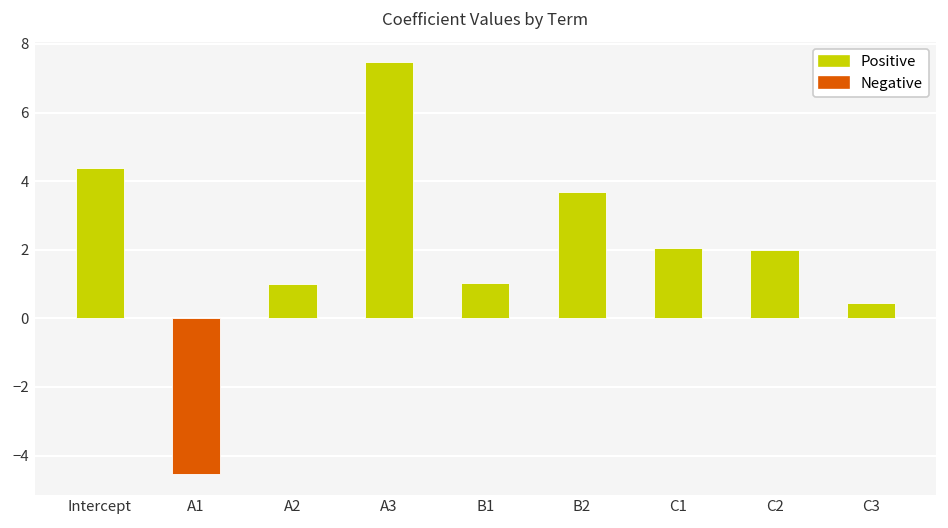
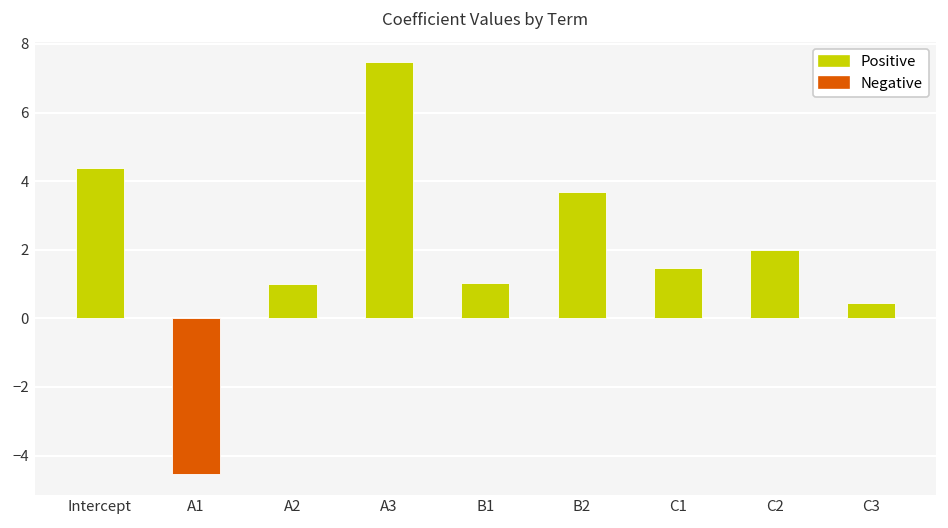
C1: 2.1 -> 1.5
